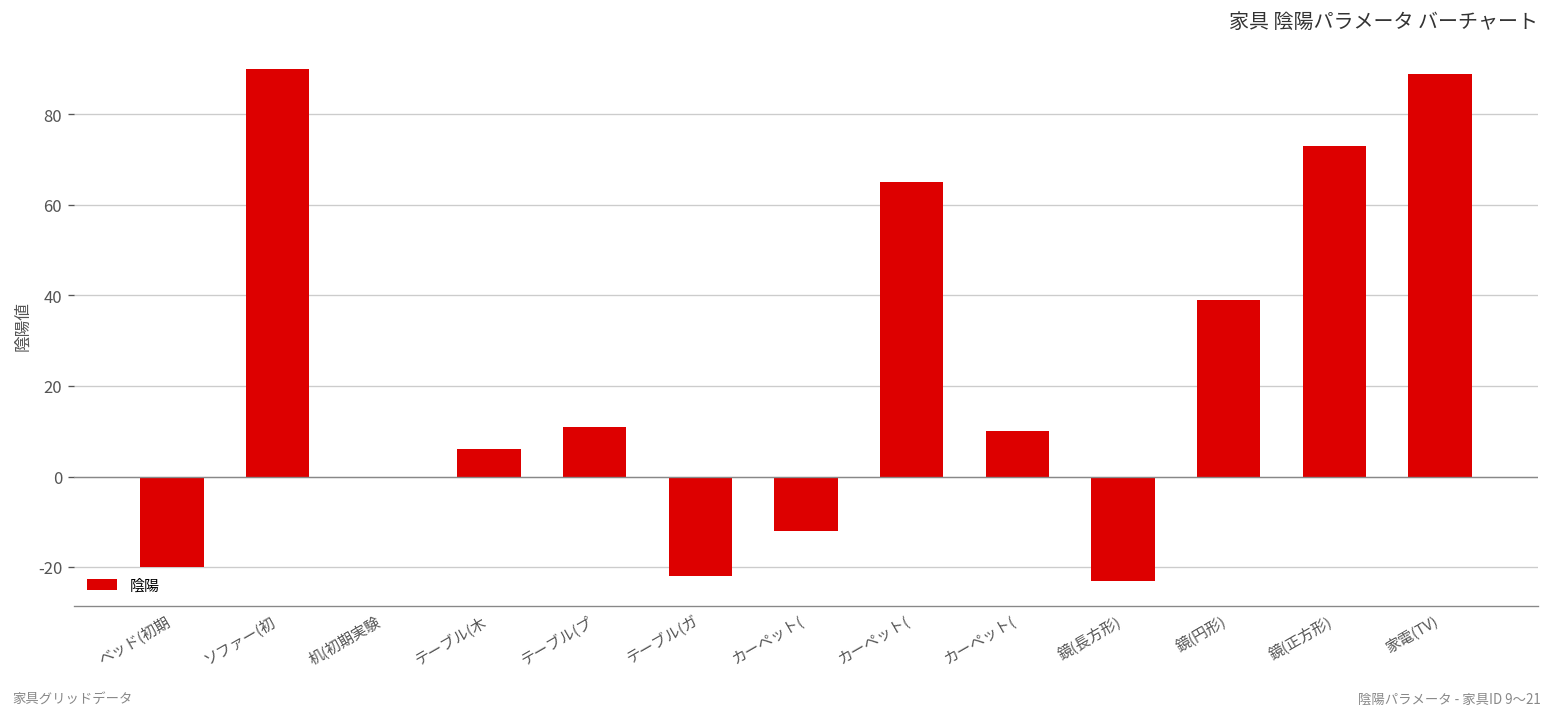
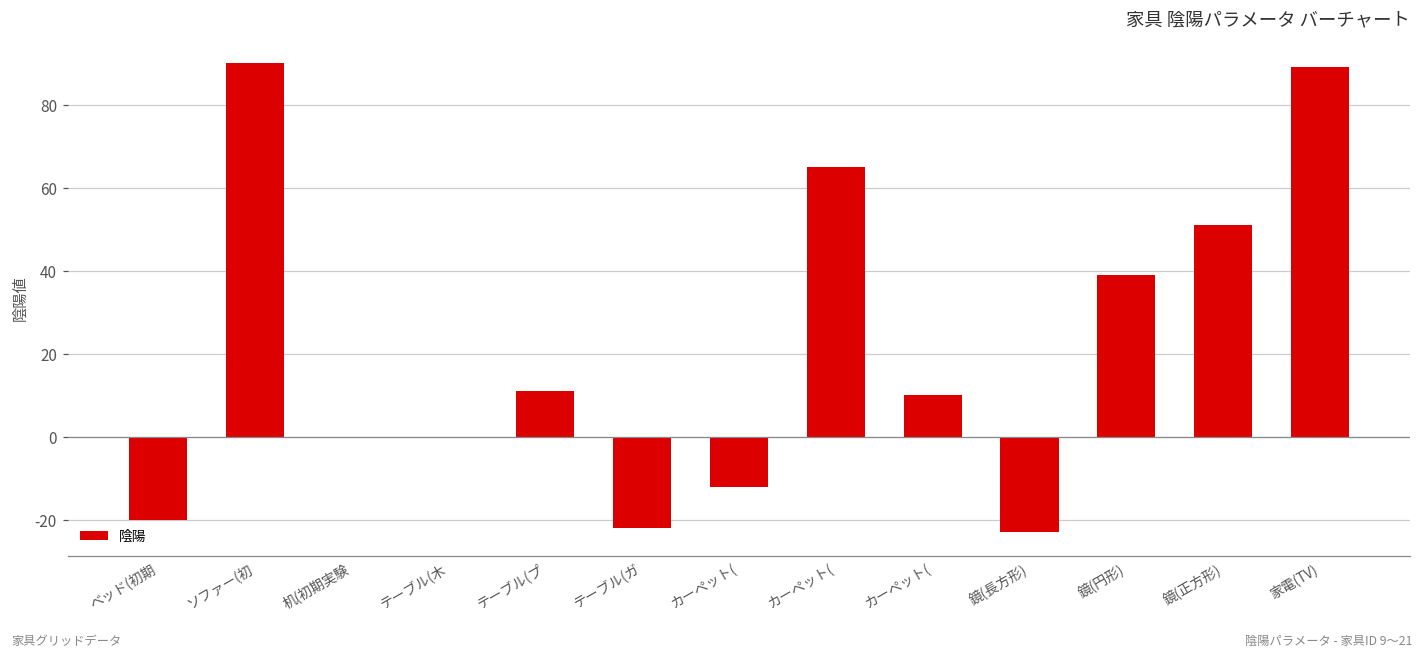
テーブル(木: 6 -> 0
鏡(正方形): 73 -> 51
